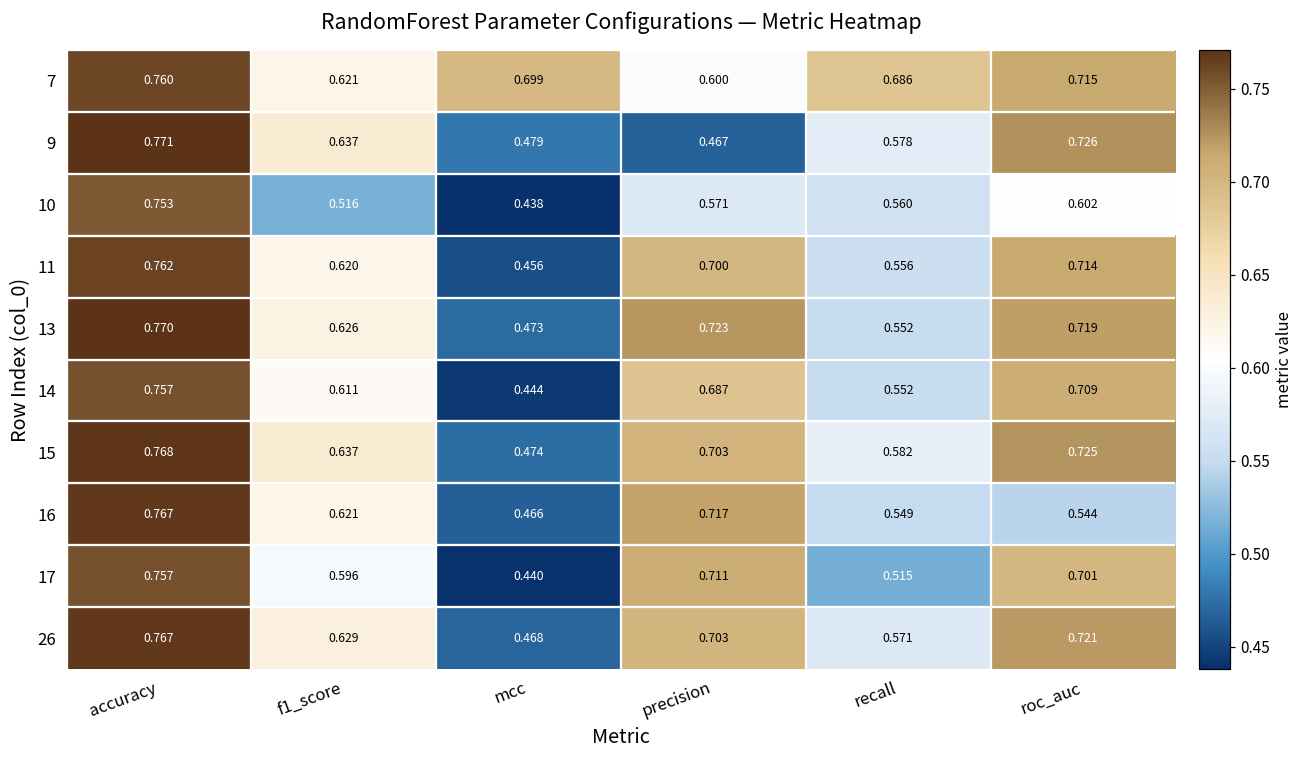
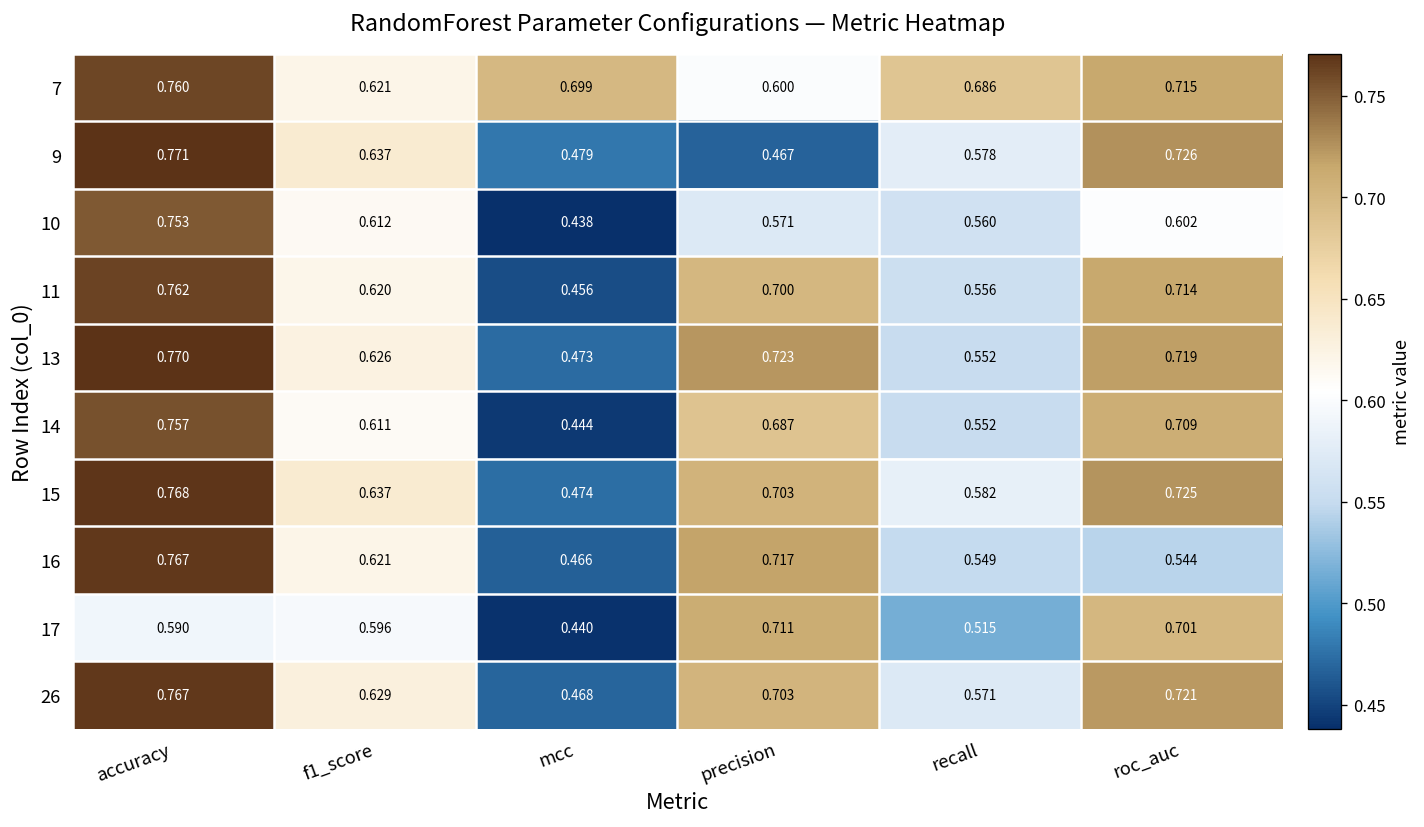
10, f1_score: 0.516 -> 0.612
17, accuracy: 0.757 -> 0.590
